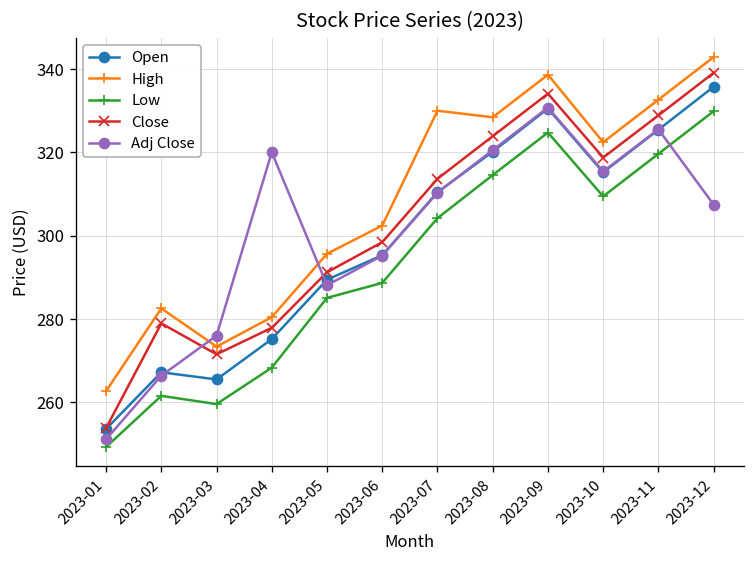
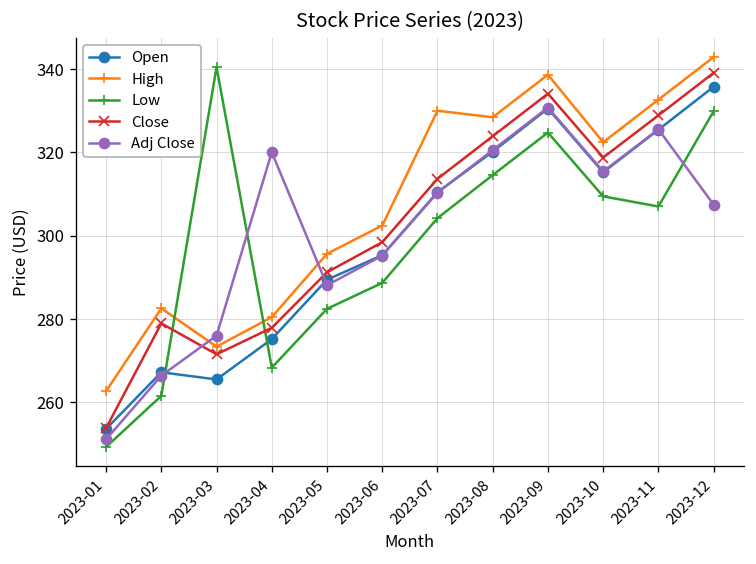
Low, 2023-03: 260 -> 341
Low, 2023-05: 285 -> 282
Low, 2023-11: 320 -> 307
